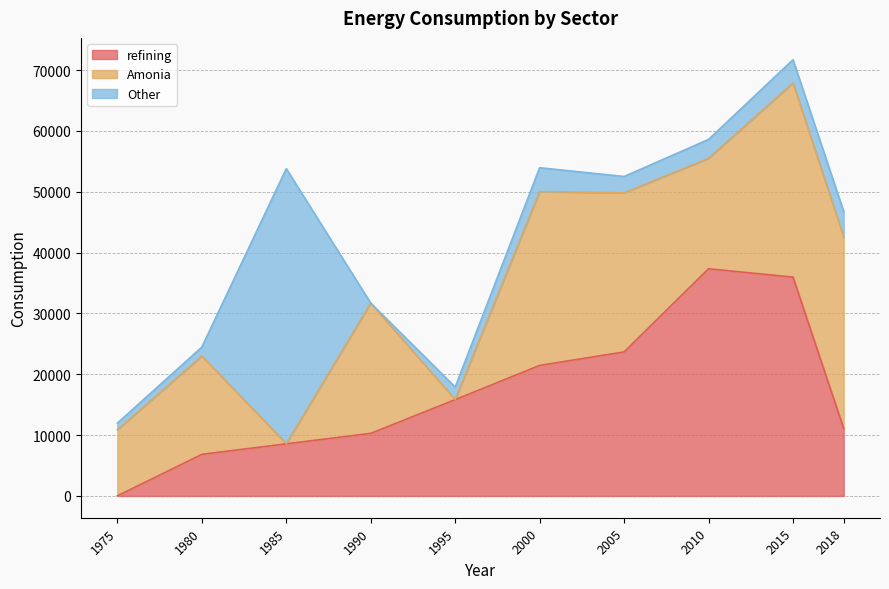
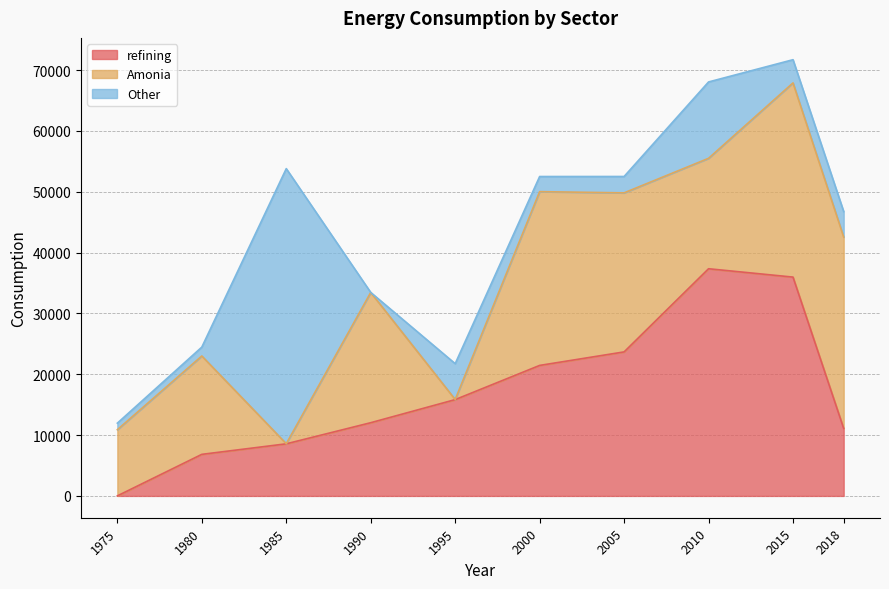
refining, 1990: 10000 -> 12000
Other, 1995: 2000 -> 6000
Other, 2000: 4000 -> 2000
Other, 2010: 3000 -> 13000
